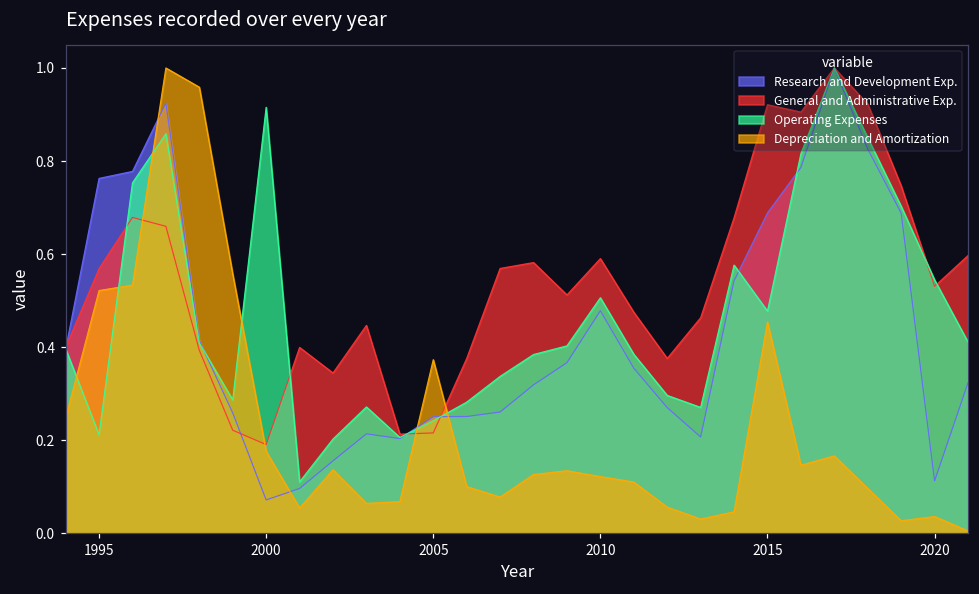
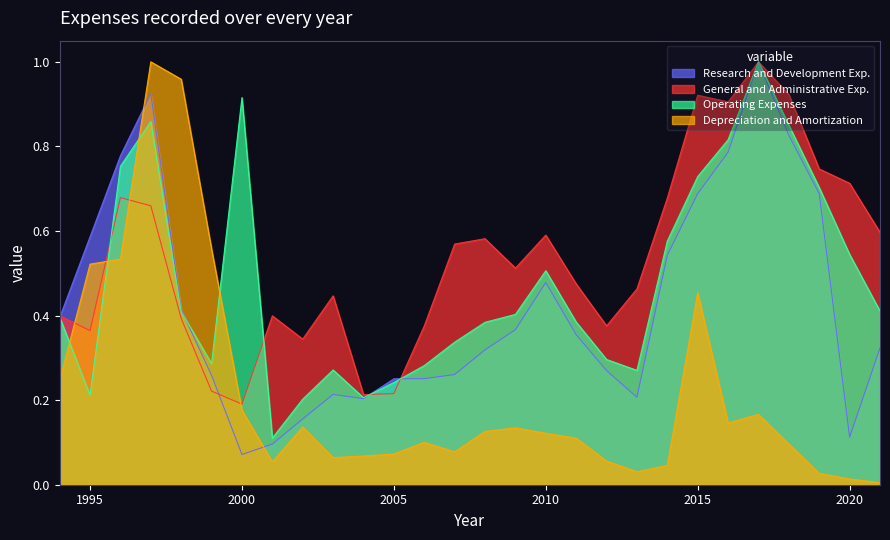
Research and Development Exp., 1995: 0.76 -> 0.59
General and Administrative Exp., 1995: 0.57 -> 0.36
Depreciation and Amortization, 2005: 0.37 -> 0.07
Operating Expenses, 2015: 0.48 -> 0.73
General and Administrative Exp., 2020: 0.53 -> 0.71
Depreciation and Amortization, 2020: 0.04 -> 0.01
